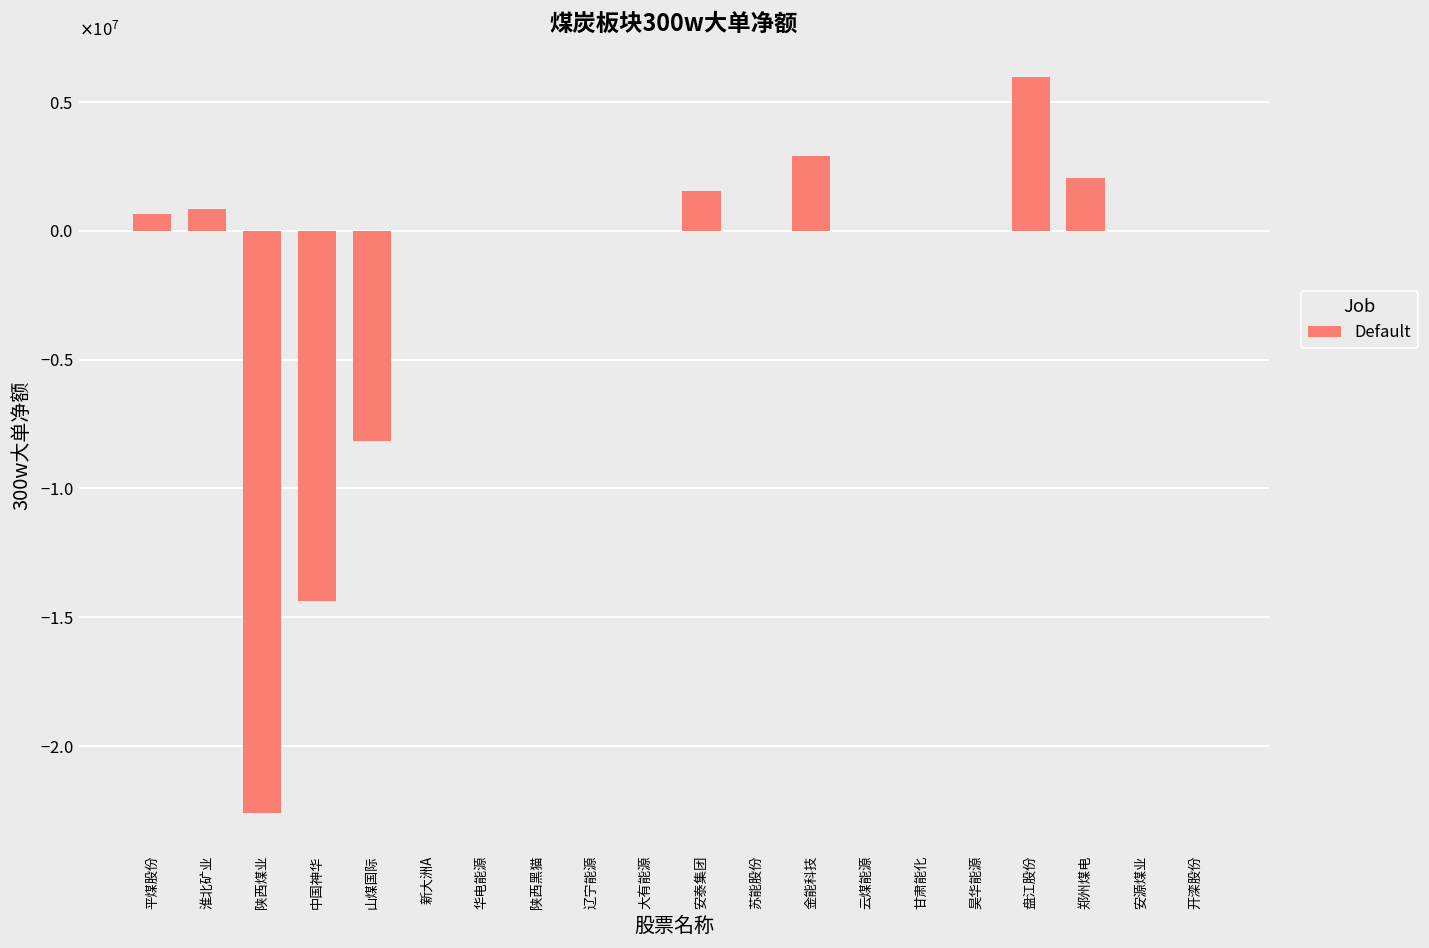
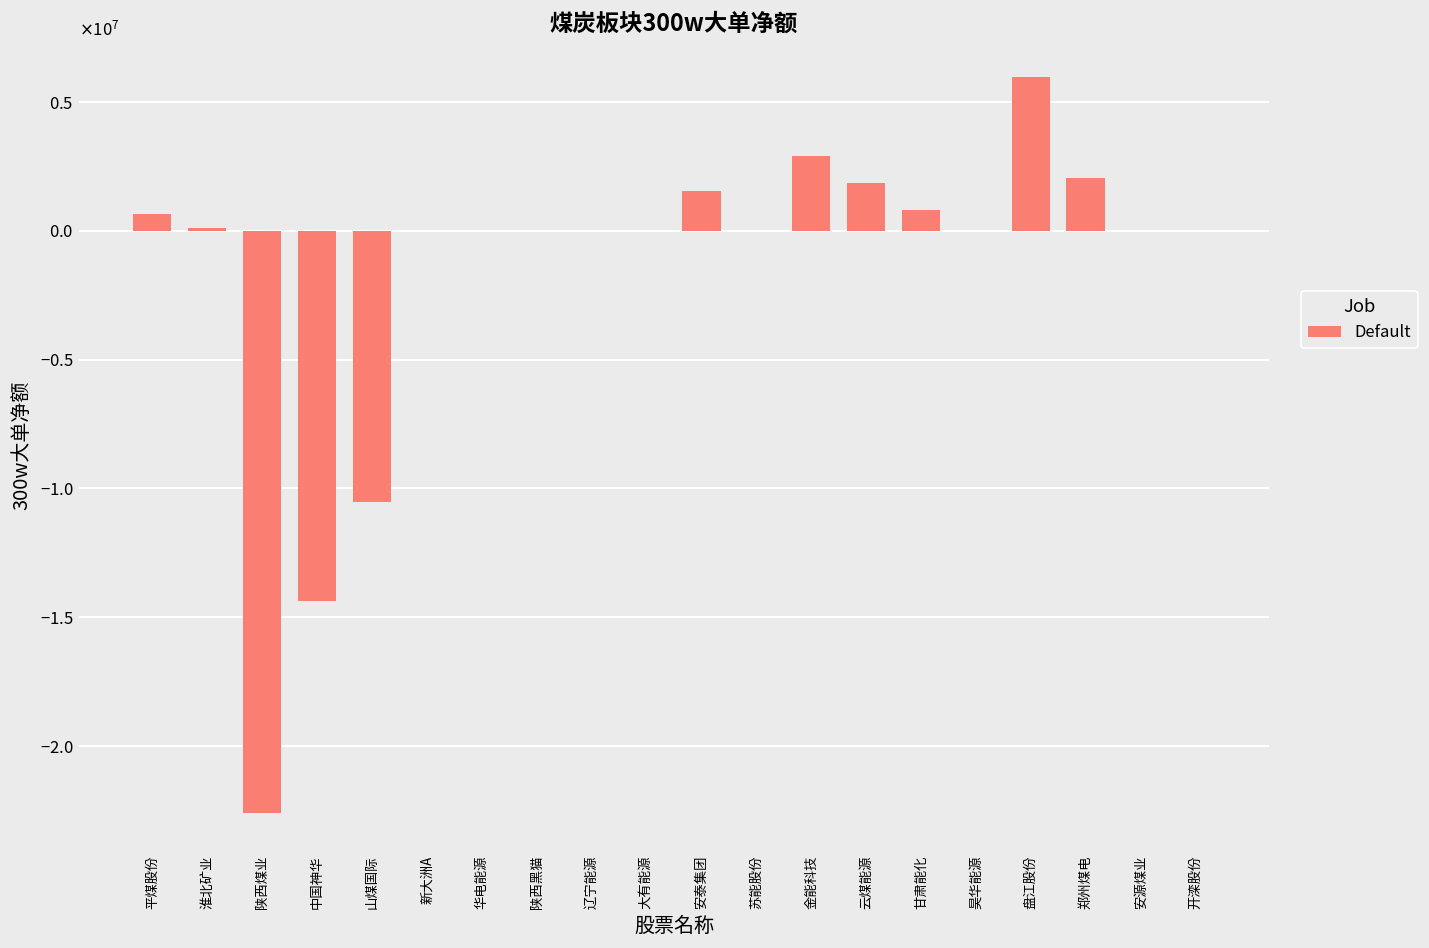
淮北矿业: 900000 -> 100000
山煤国际: -8200000 -> -10500000
云煤能源: 0 -> 1900000
甘肃能化: 0 -> 800000
